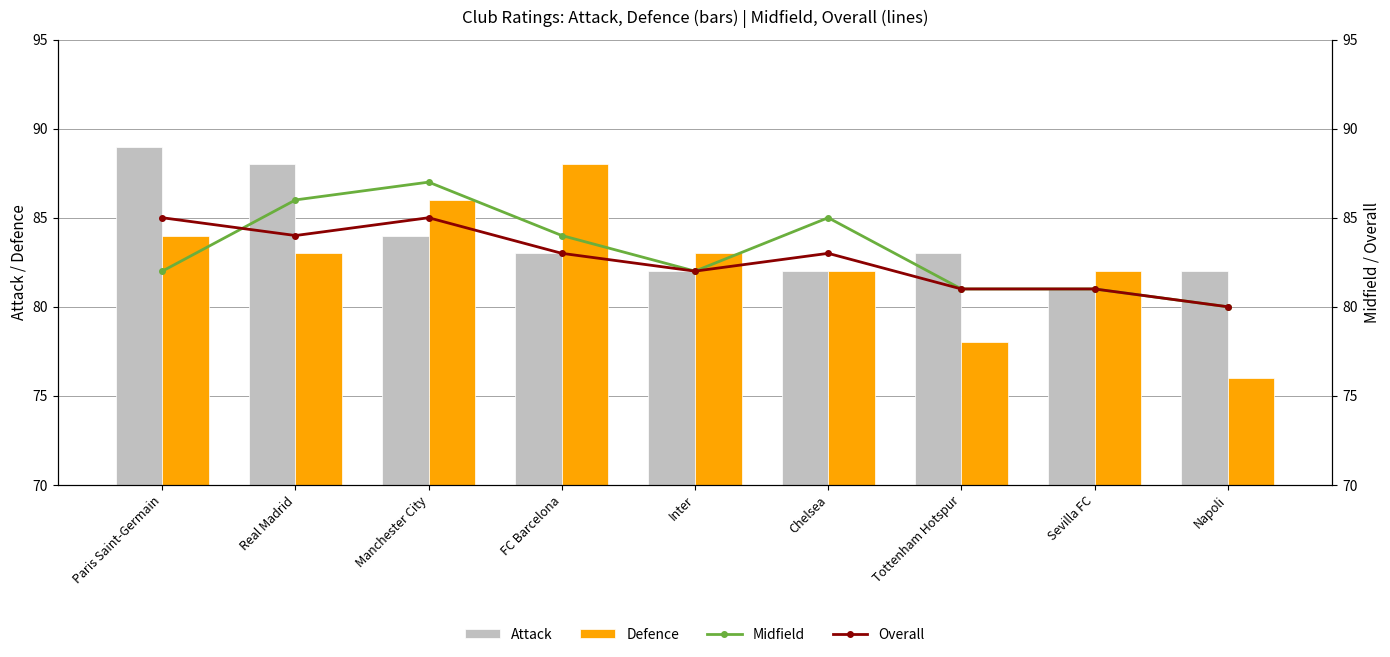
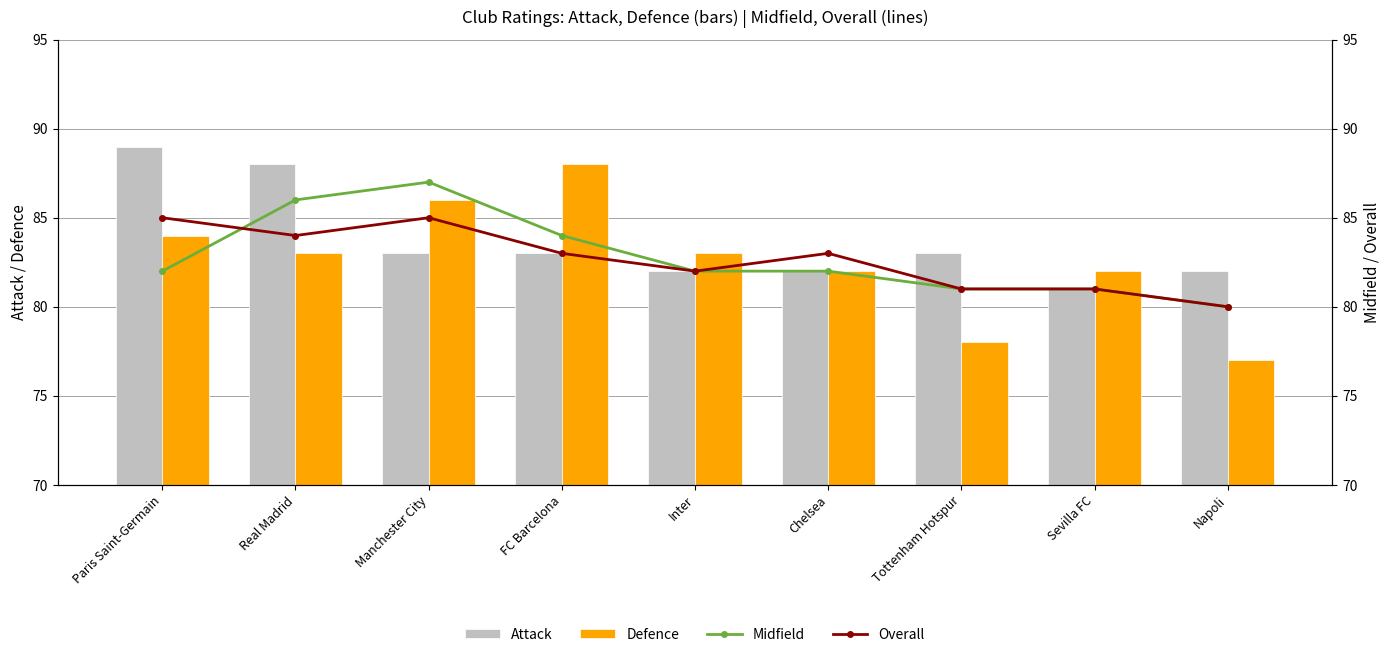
Attack, Manchester City: 84 -> 83
Defence, Napoli: 76 -> 77
Midfield, Chelsea: 85 -> 82
